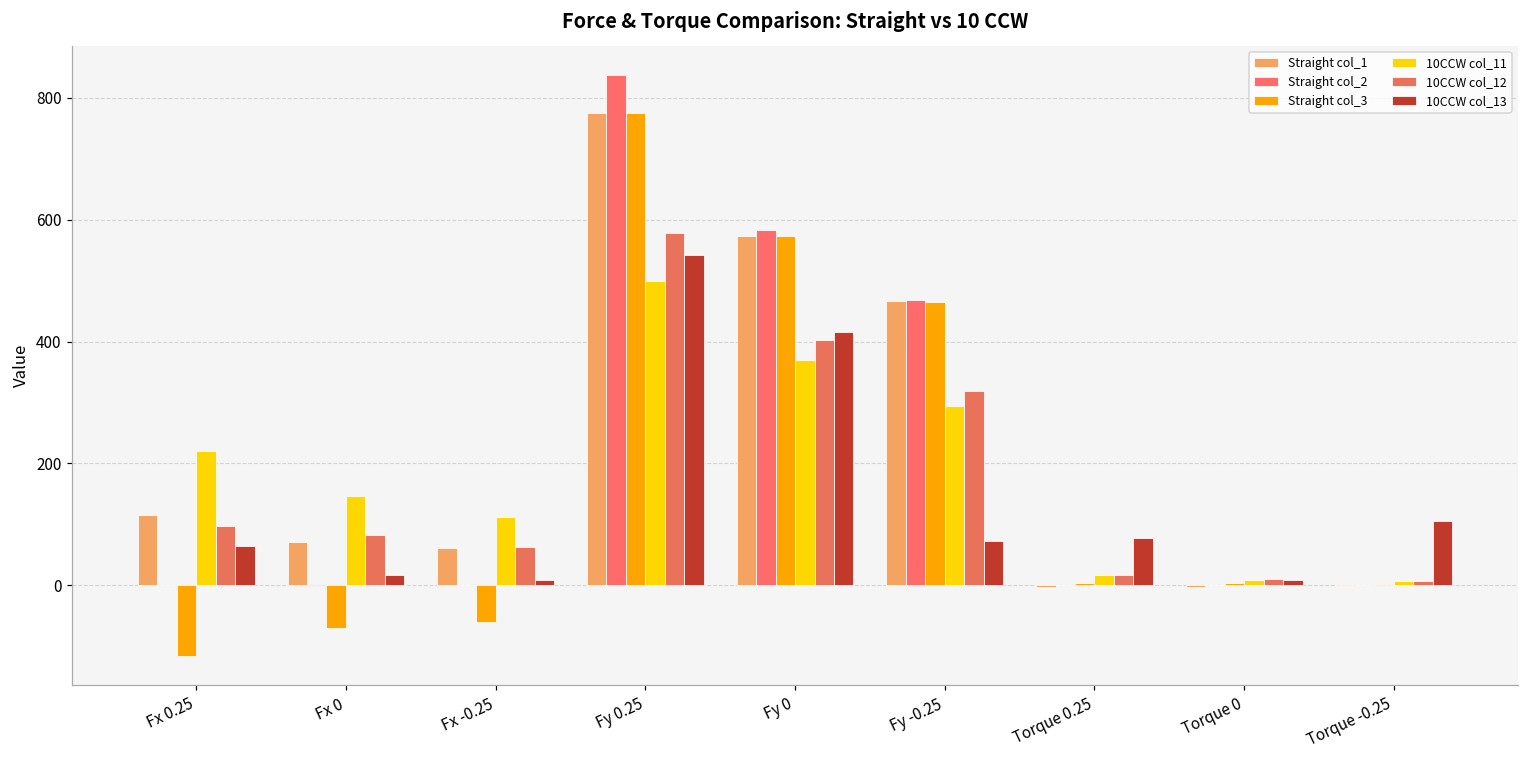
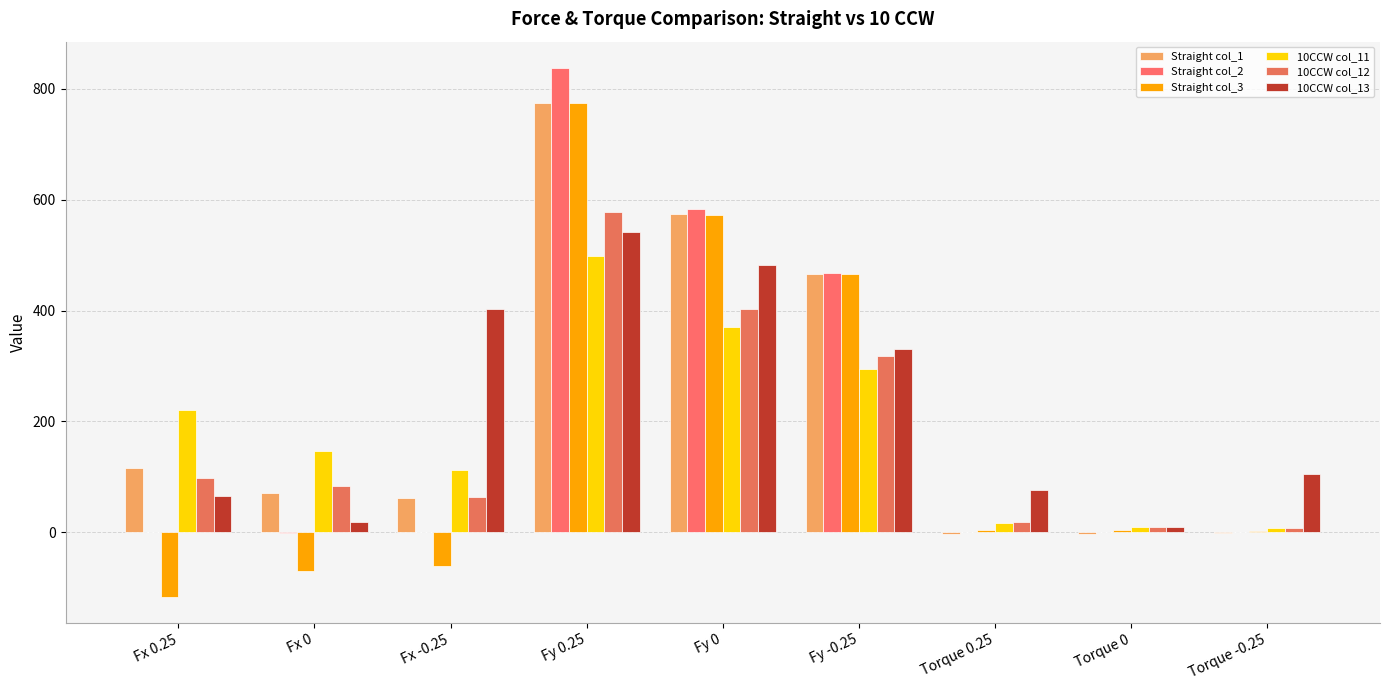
10CCW col_13, Fx -0.25: 10 -> 400
10CCW col_13, Fy 0: 420 -> 480
10CCW col_13, Fy -0.25: 70 -> 330
